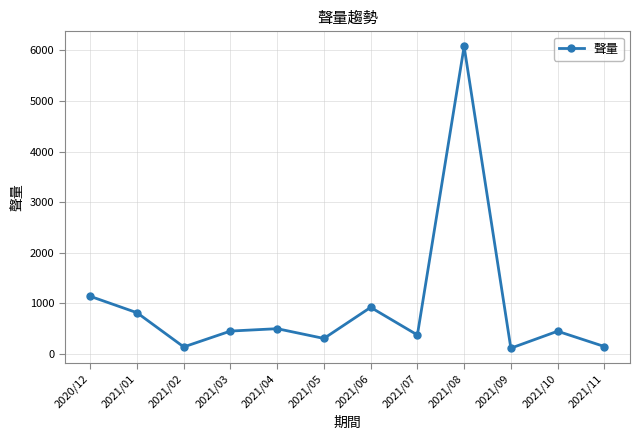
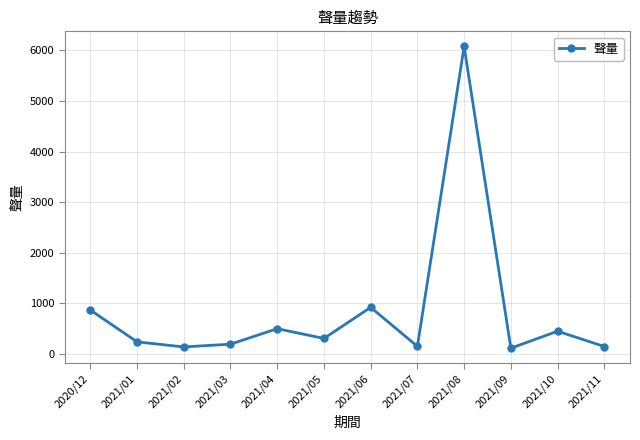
2020/12: 1100 -> 900
2021/01: 800 -> 200
2021/03: 500 -> 200
2021/07: 400 -> 200
